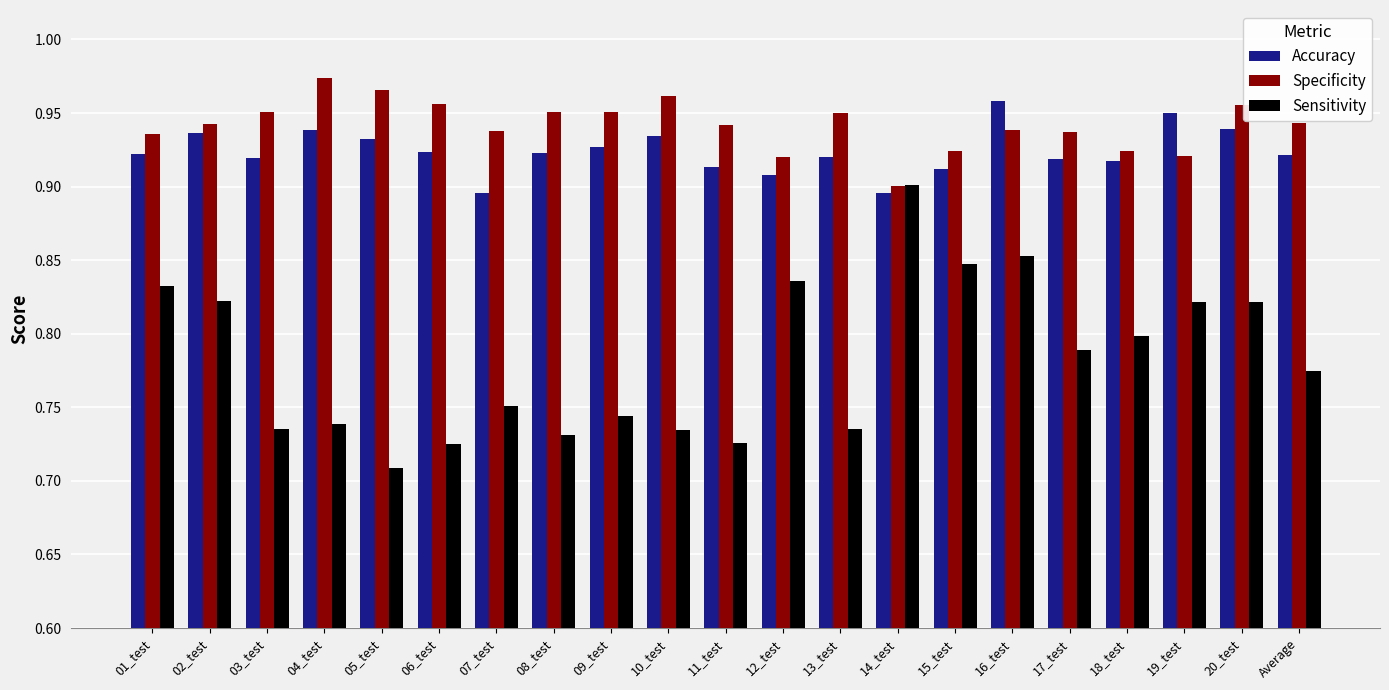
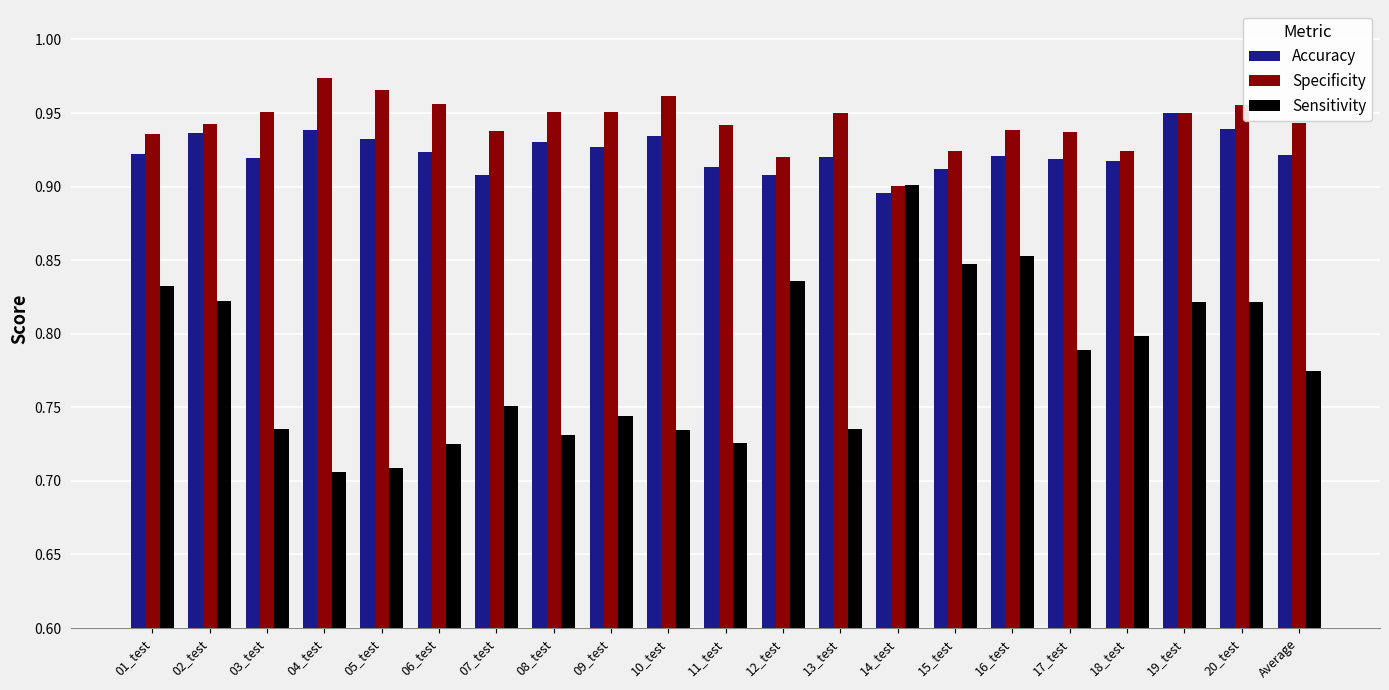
Sensitivity, 04_test: 0.739 -> 0.706
Accuracy, 07_test: 0.896 -> 0.908
Accuracy, 08_test: 0.923 -> 0.930
Accuracy, 16_test: 0.958 -> 0.921
Specificity, 19_test: 0.921 -> 0.950
